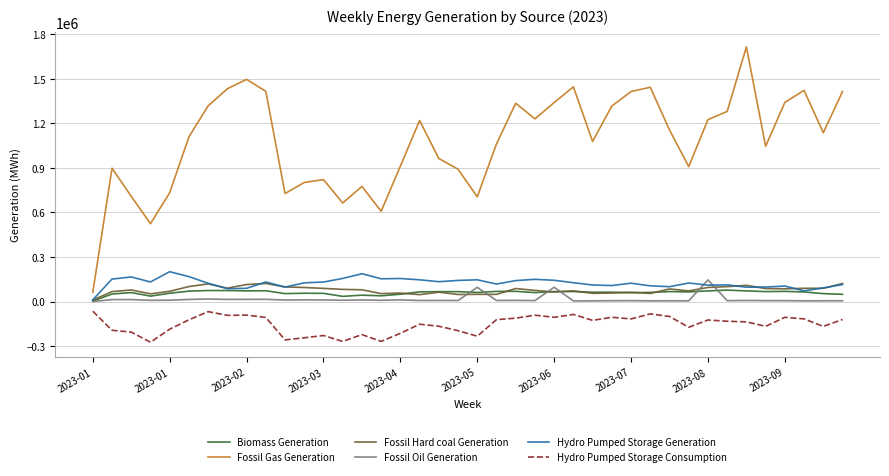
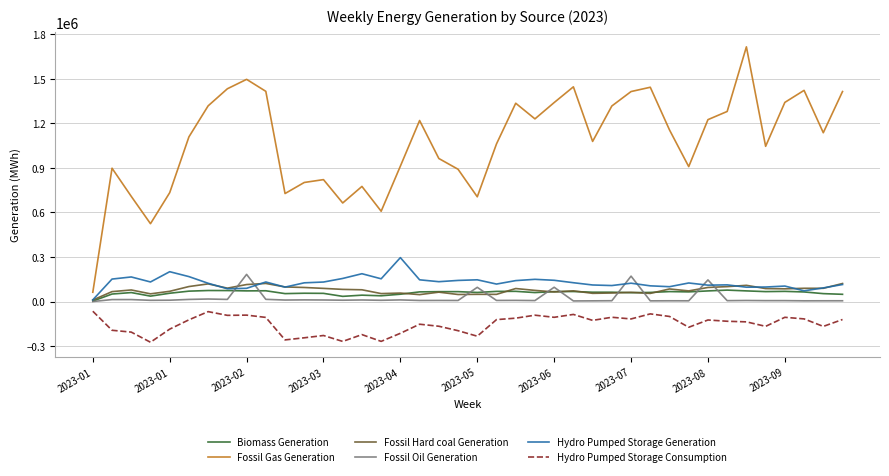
Fossil Oil Generation, 2023-02: 20000 -> 180000
Hydro Pumped Storage Generation, 2023-04: 160000 -> 300000
Fossil Oil Generation, 2023-07: 10000 -> 170000
